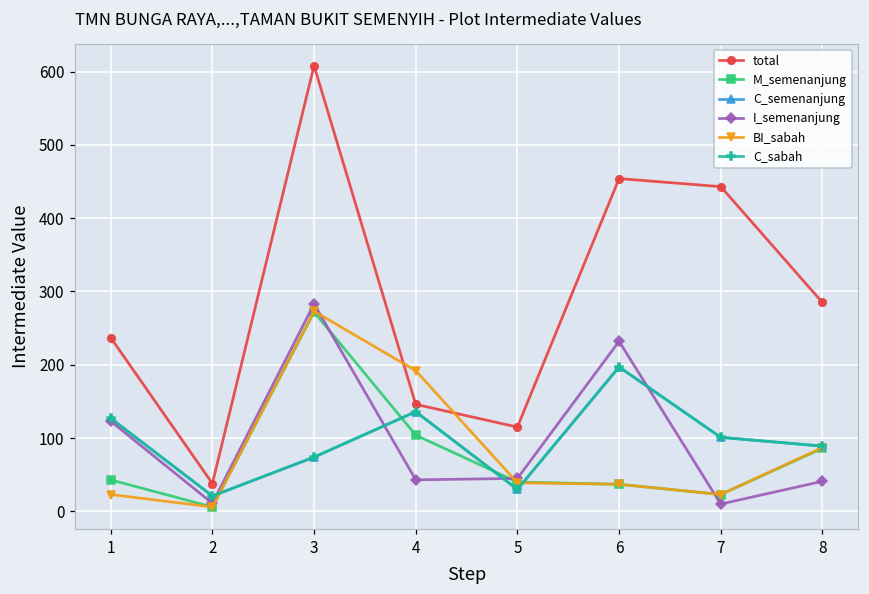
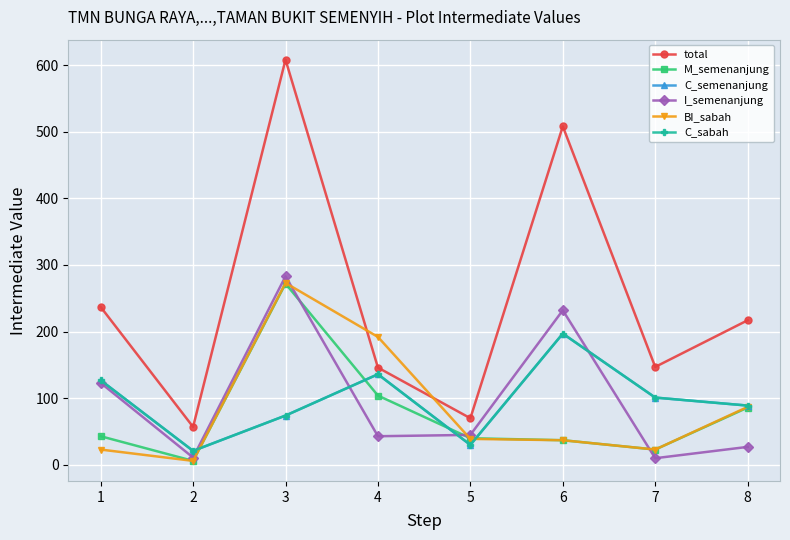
total, 2: 40 -> 60
total, 5: 120 -> 70
total, 6: 450 -> 510
total, 7: 440 -> 150
total, 8: 290 -> 220
I_semenanjung, 8: 40 -> 30
